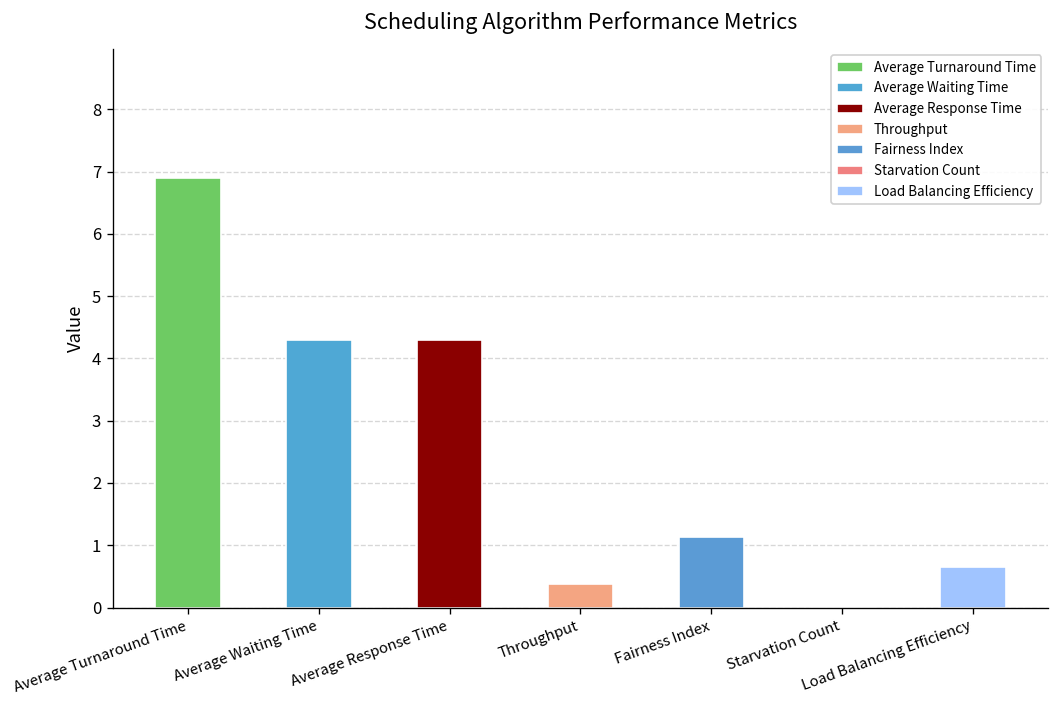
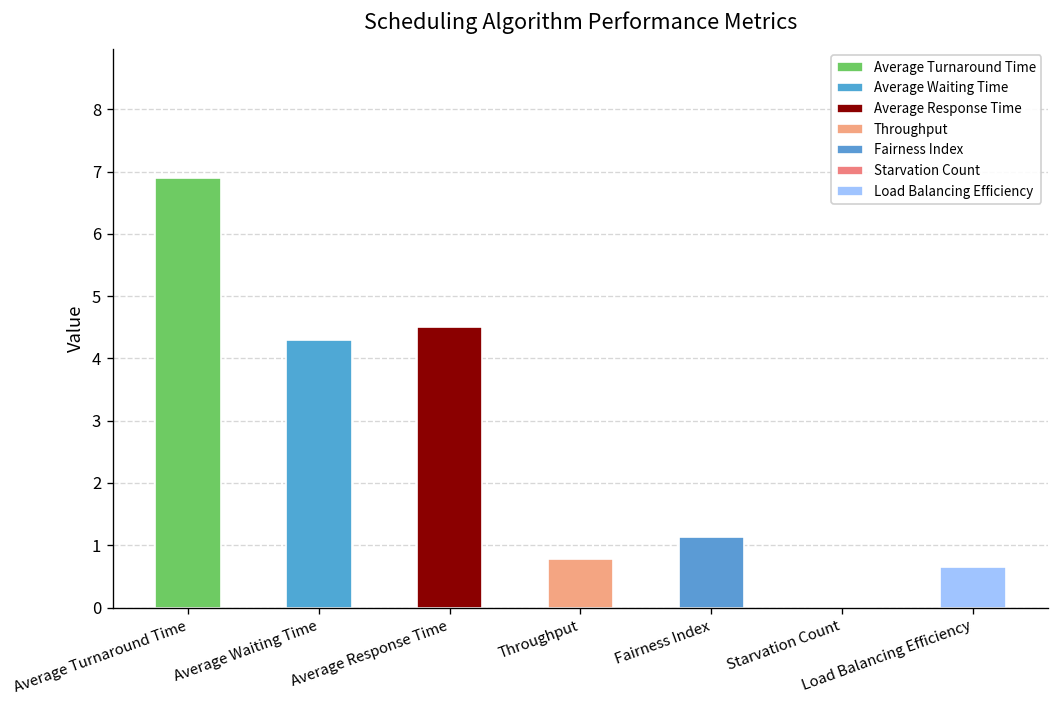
Average Response Time: 4.3 -> 4.5
Throughput: 0.4 -> 0.8
